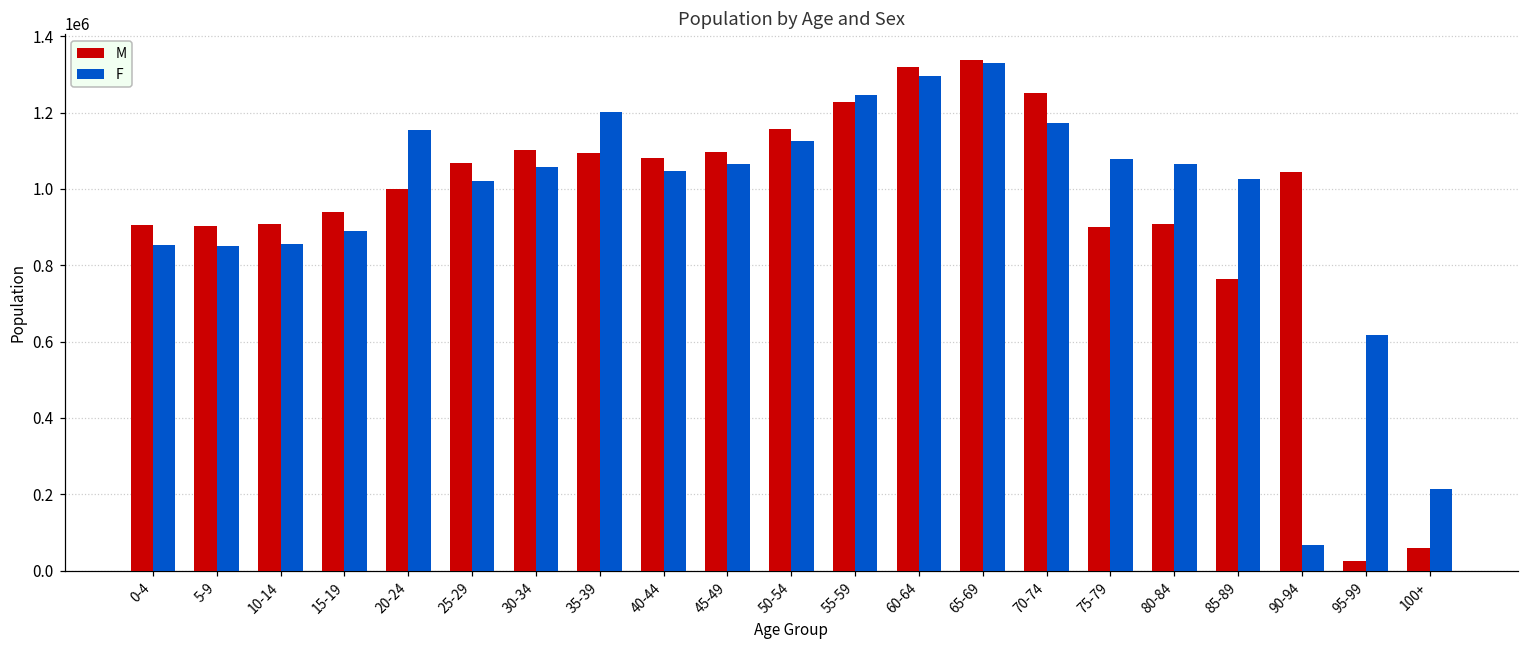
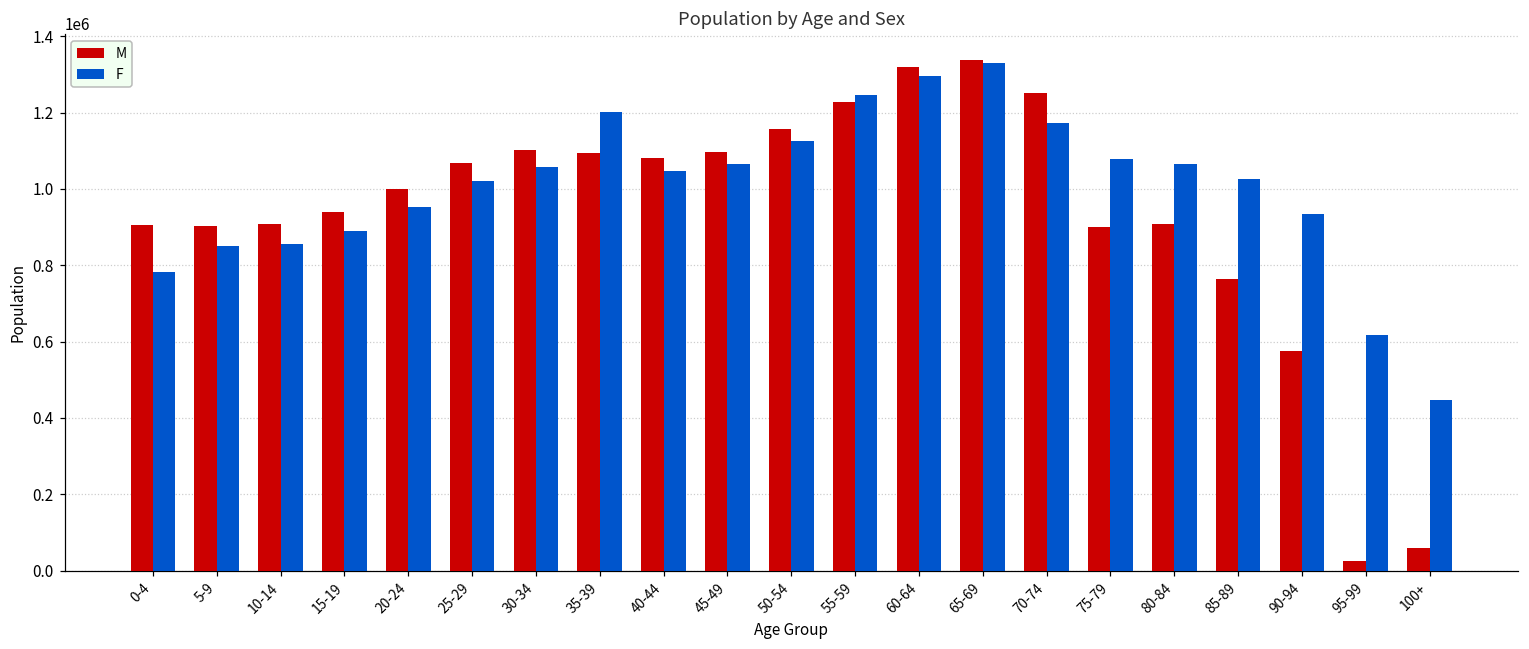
F, 0-4: 850000 -> 780000
F, 20-24: 1160000 -> 950000
M, 90-94: 1040000 -> 580000
F, 90-94: 70000 -> 930000
F, 100+: 210000 -> 450000
